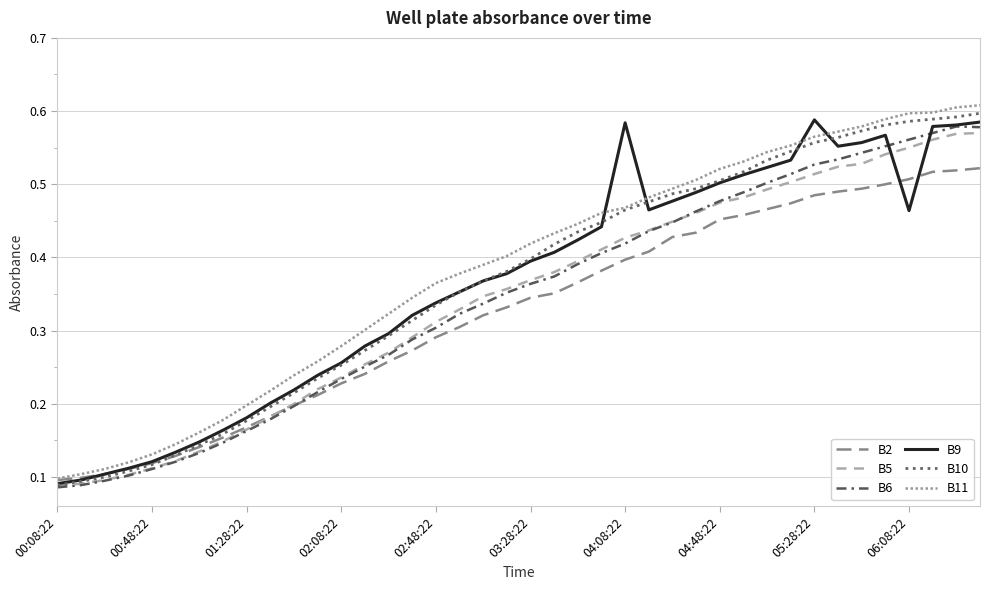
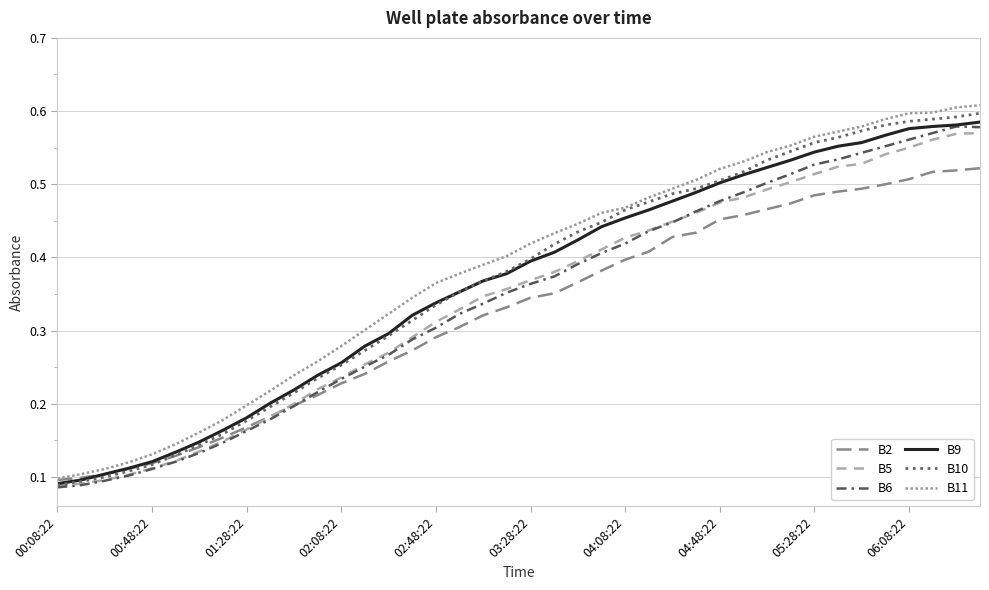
B9, 04:08:22: 0.58 -> 0.45
B9, 05:28:22: 0.59 -> 0.54
B9, 06:08:22: 0.46 -> 0.58
